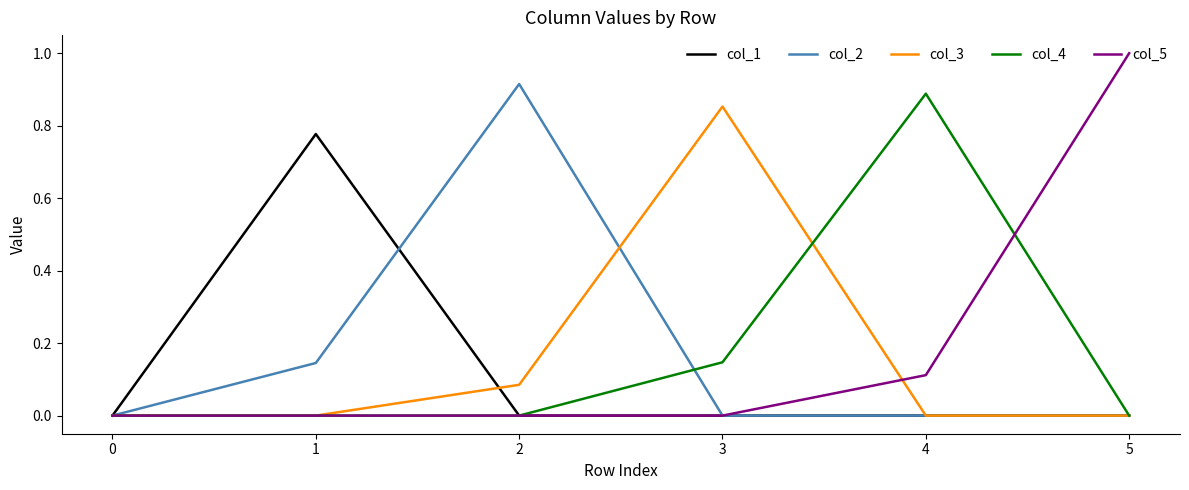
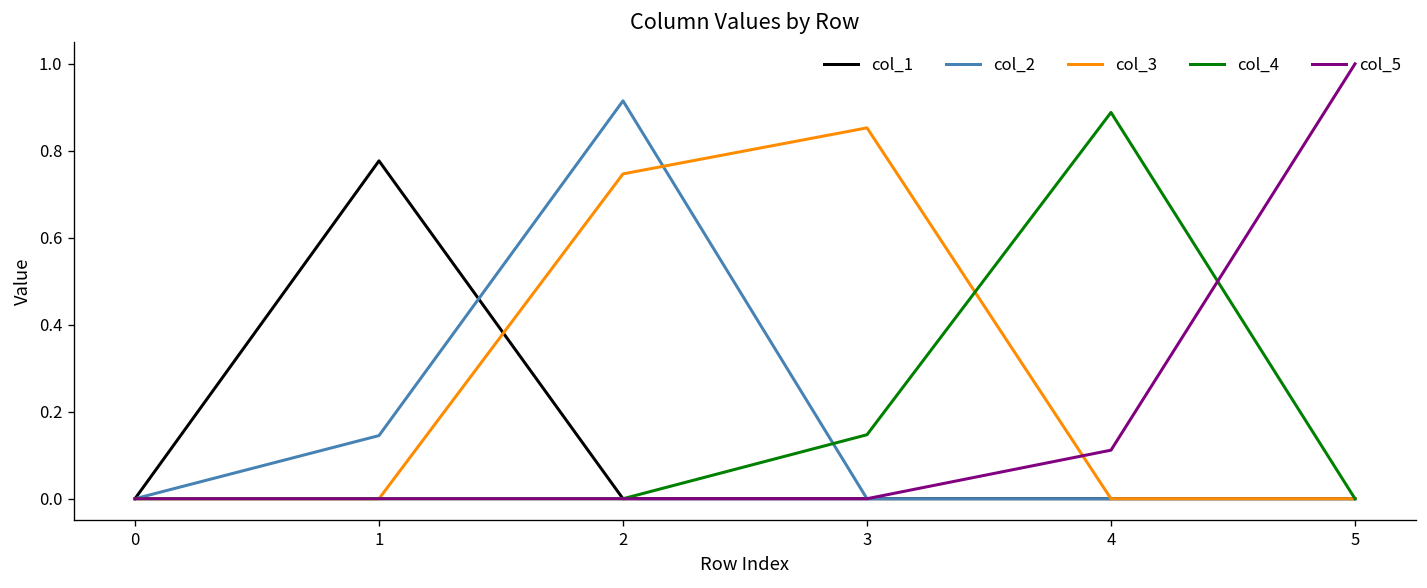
col_3, 2: 0.08 -> 0.75
